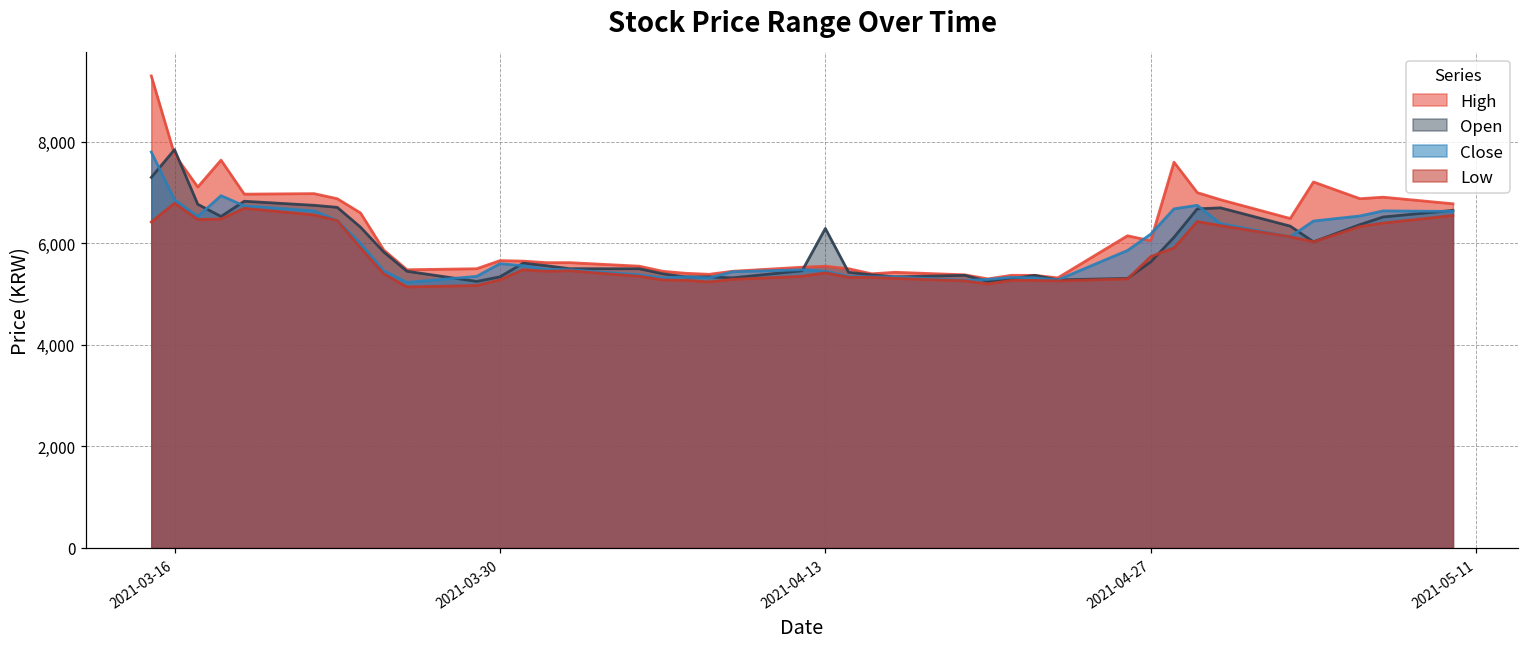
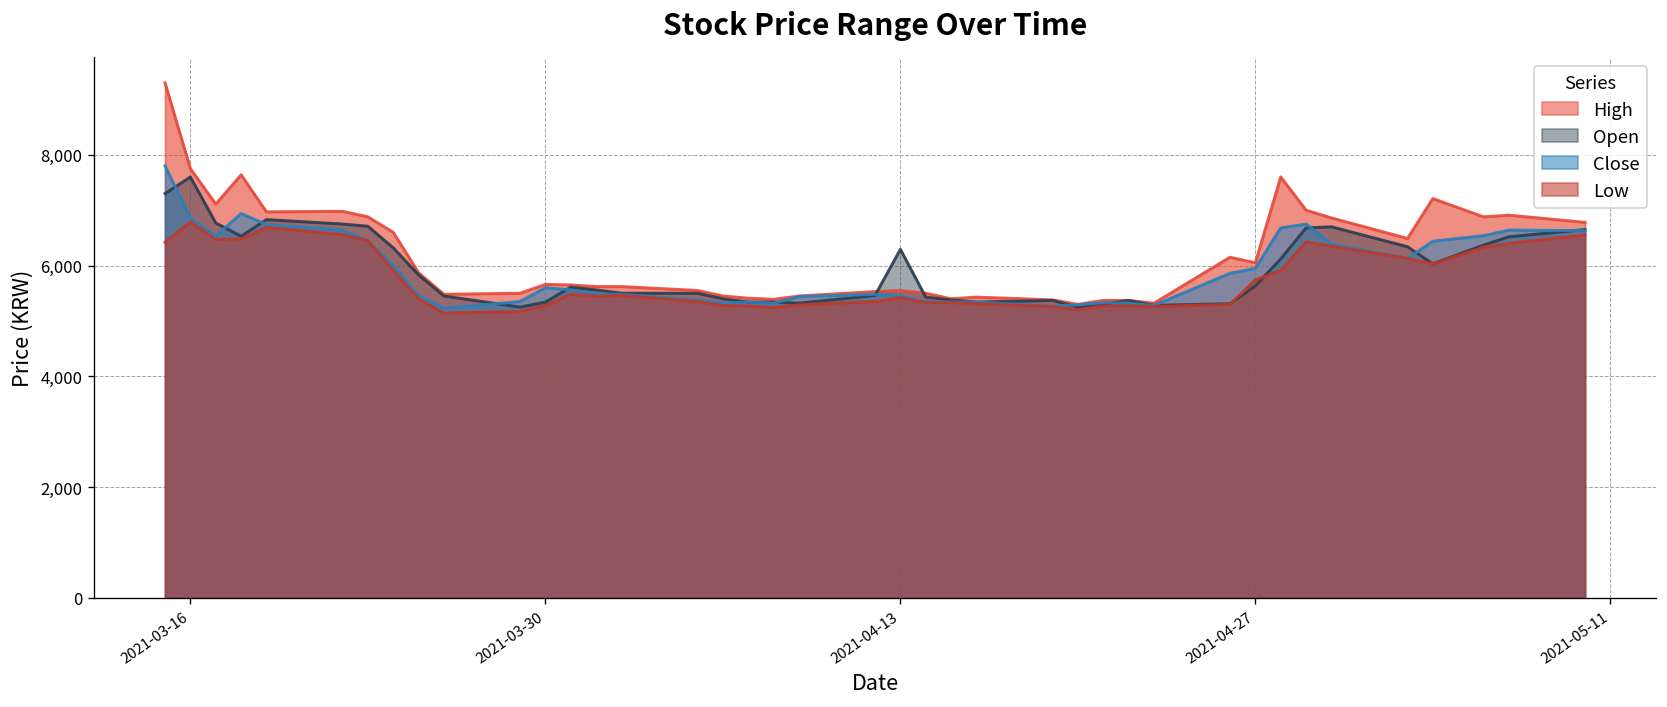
Open, 2021-03-16: 7,800 -> 7,600
Close, 2021-04-27: 6,200 -> 6,000
